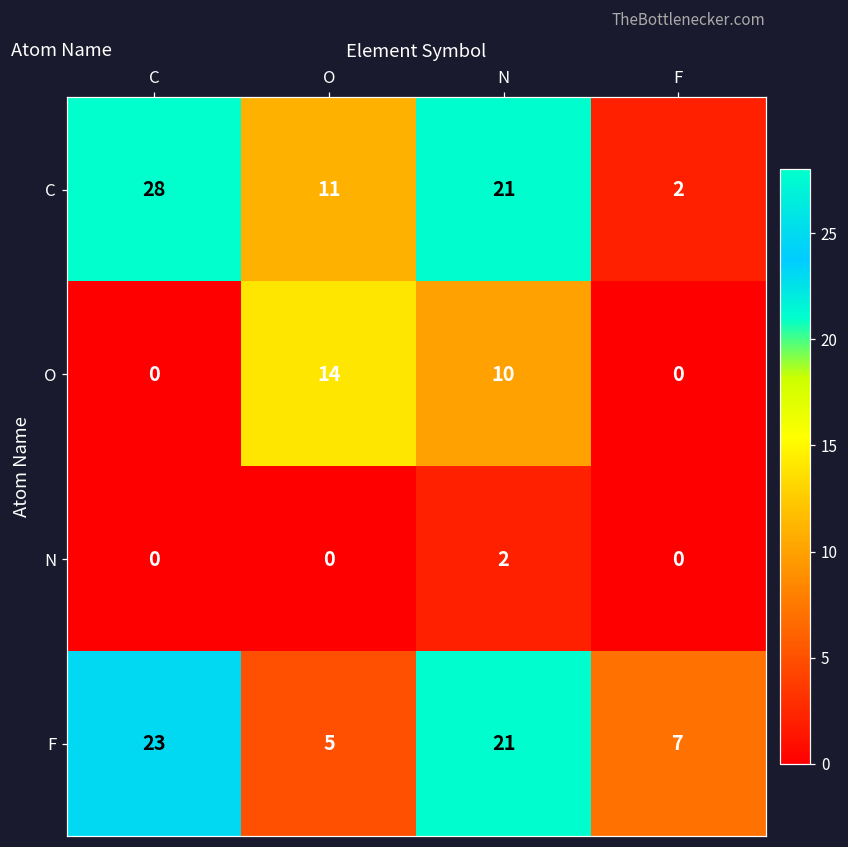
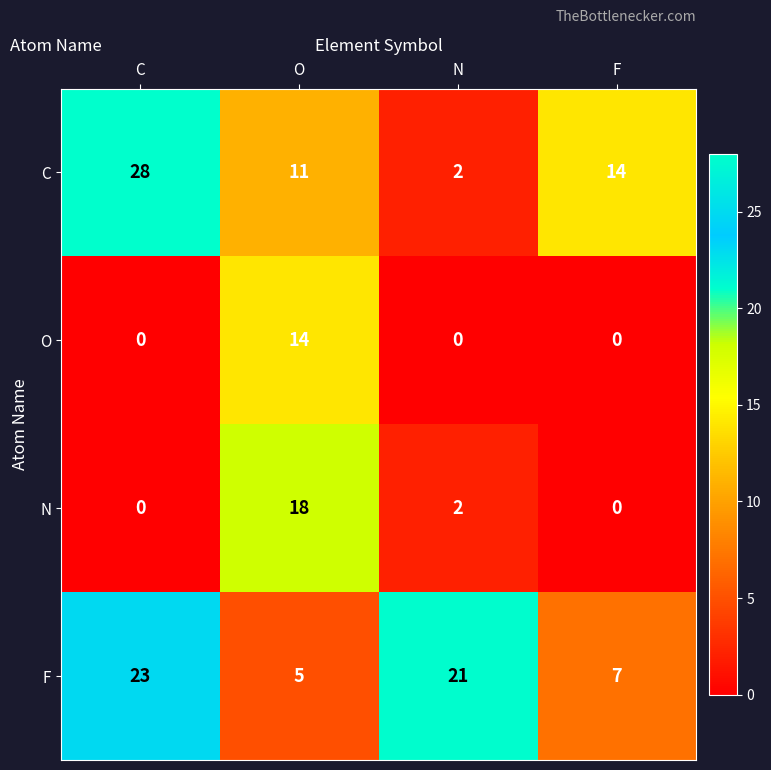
C, N: 21 -> 2
C, F: 2 -> 14
O, N: 10 -> 0
N, O: 0 -> 18
